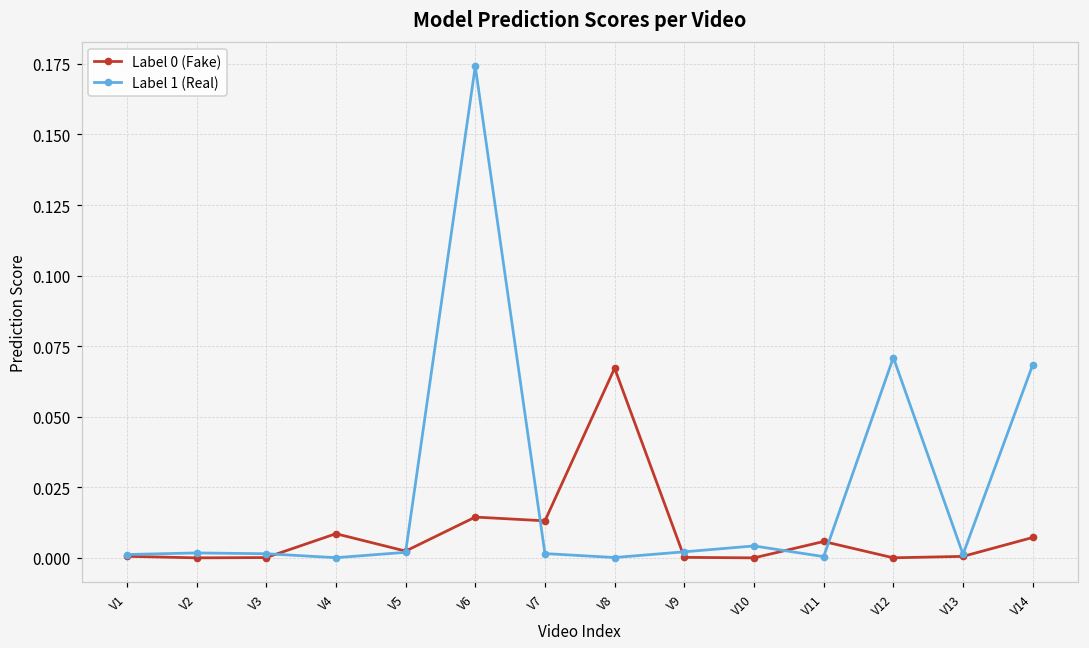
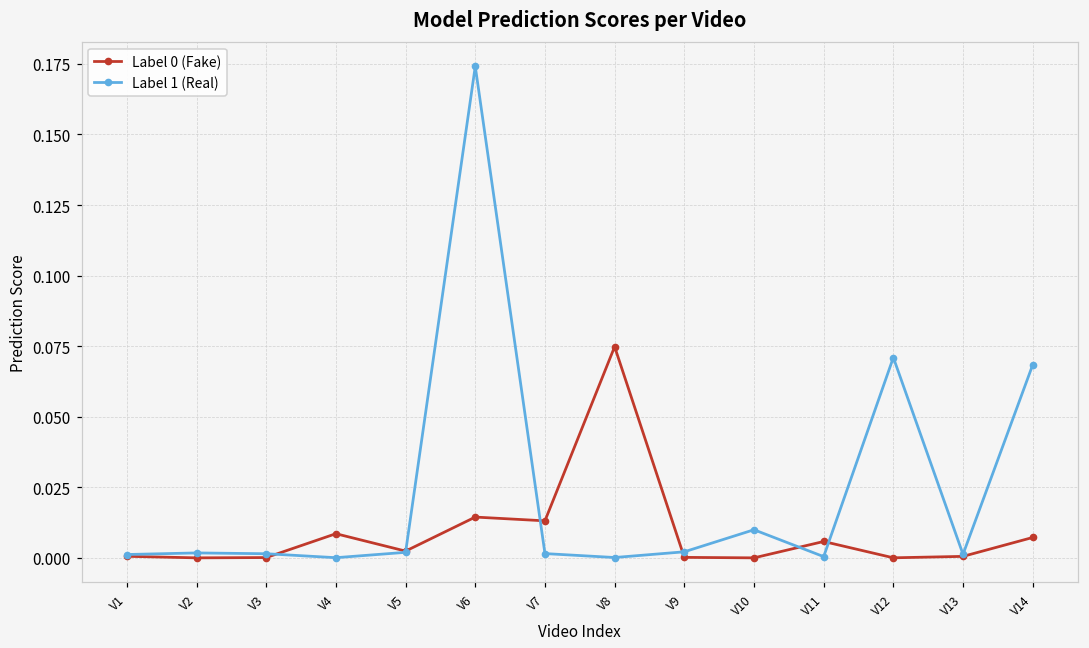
Label 0 (Fake), V8: 0.067 -> 0.075
Label 1 (Real), V10: 0.004 -> 0.010
